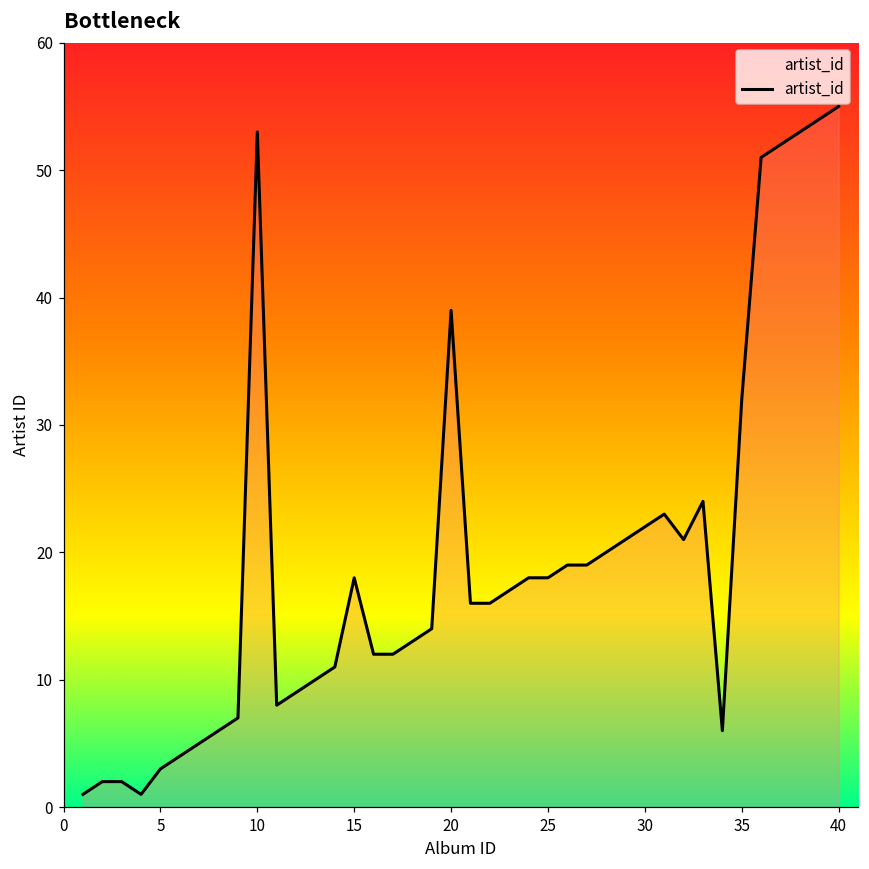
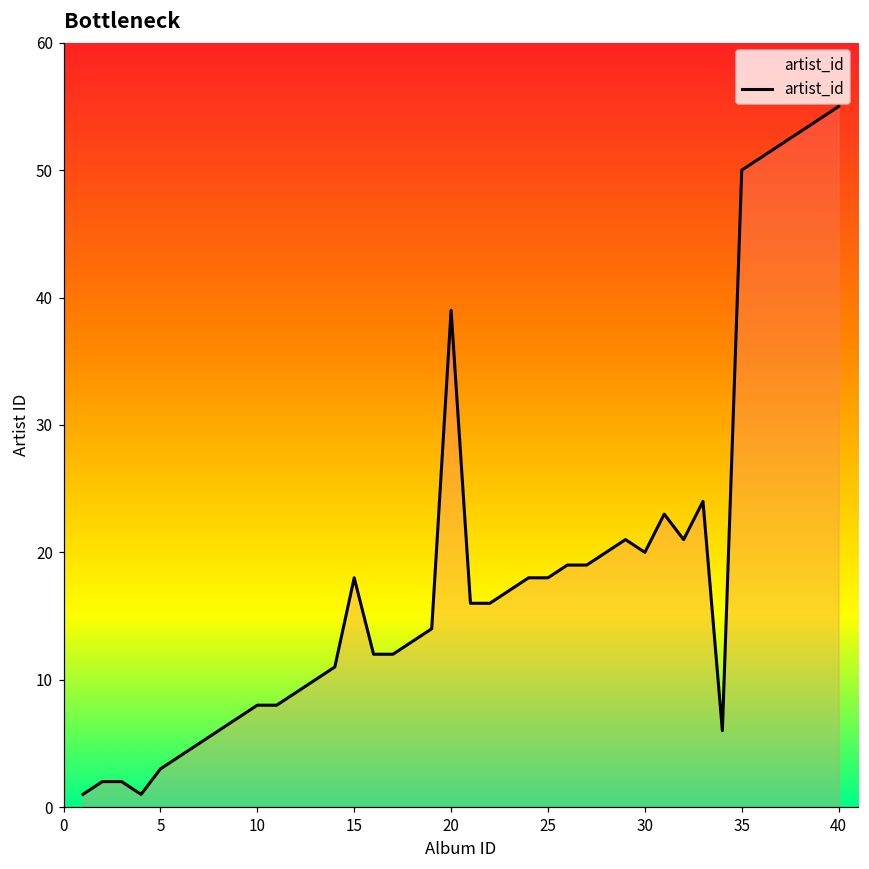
10: 53 -> 8
30: 22 -> 20
35: 32 -> 50
